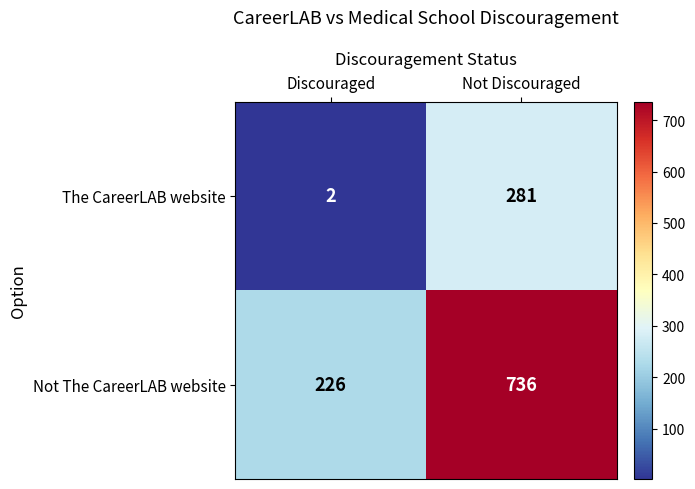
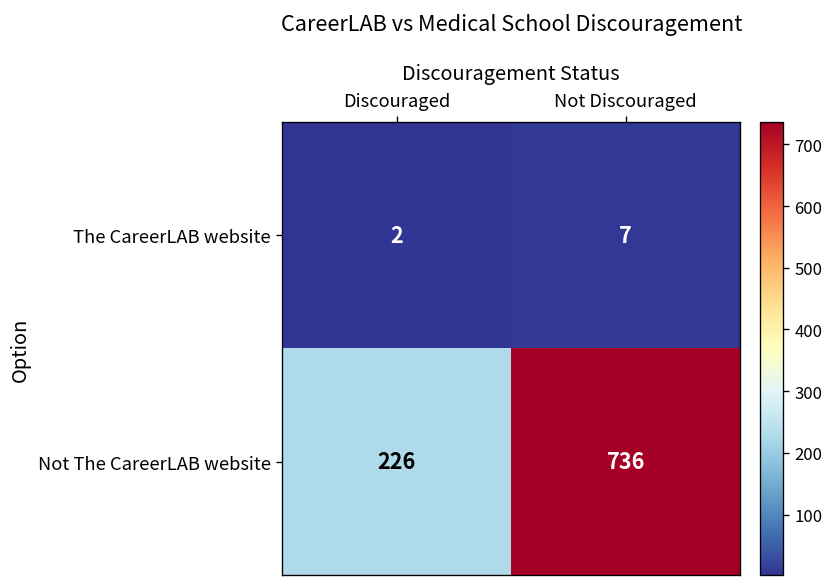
The CareerLAB website, Not Discouraged: 281 -> 7
